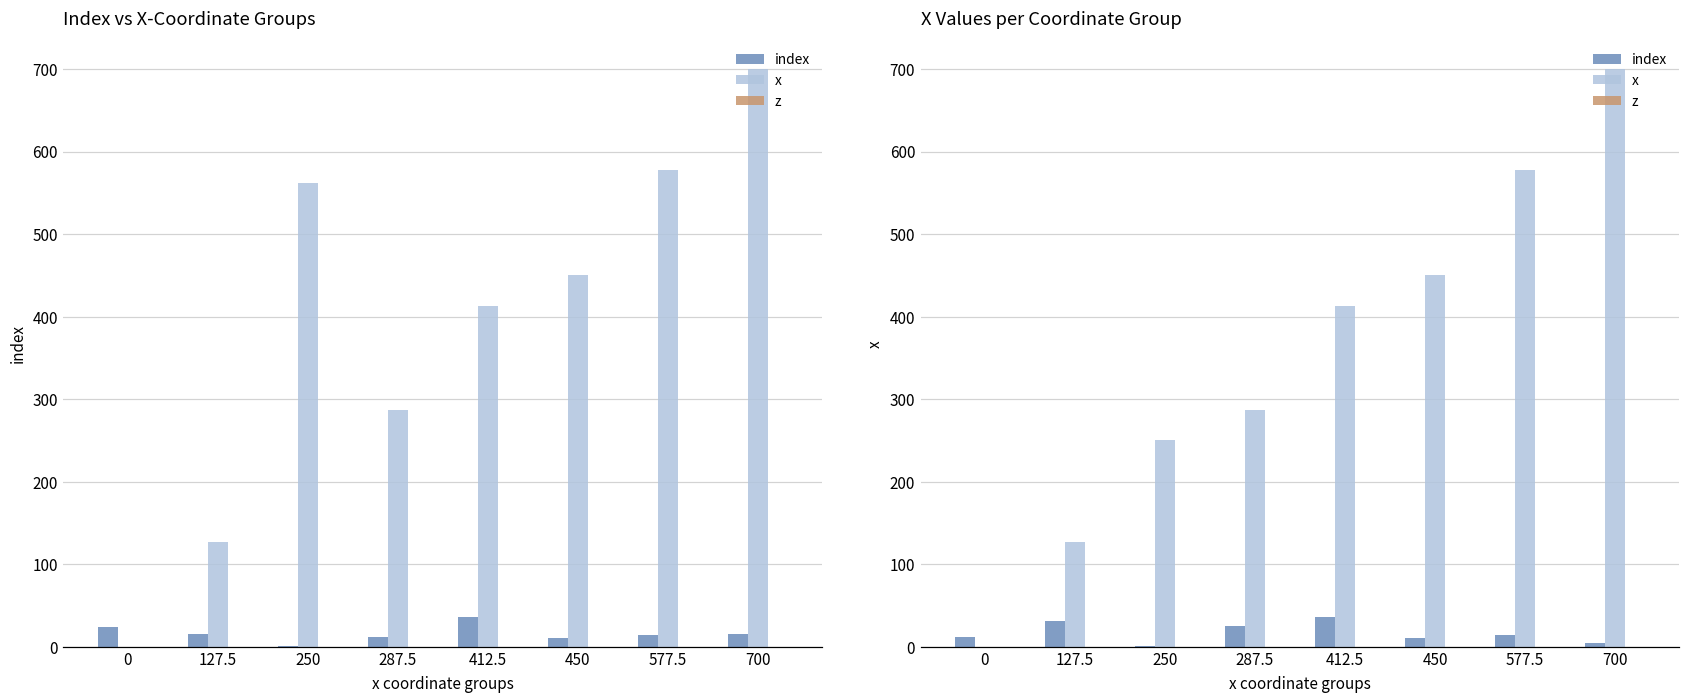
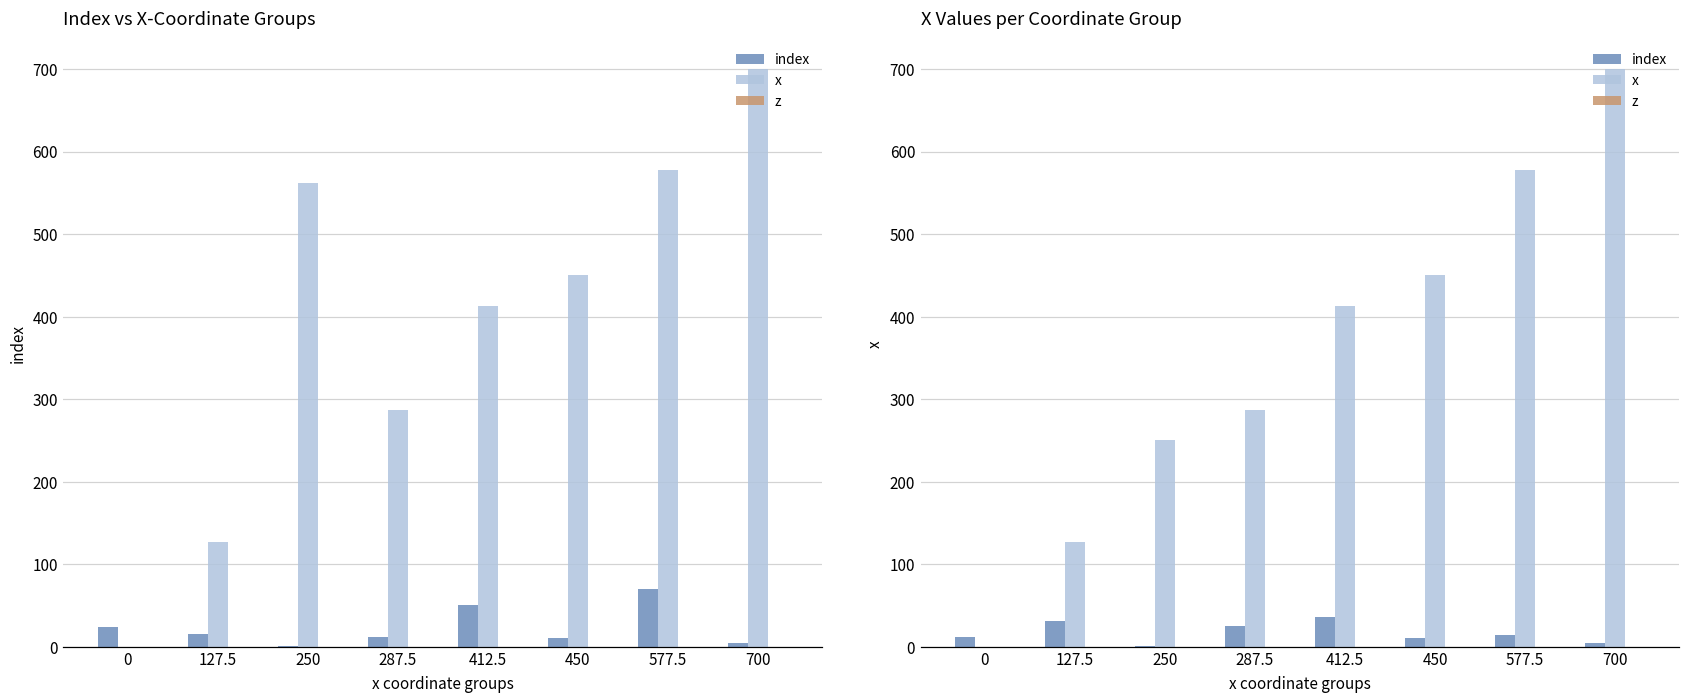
Index vs X-Coordinate Groups, index, 412.5: 40 -> 50
Index vs X-Coordinate Groups, index, 577.5: 10 -> 70
Index vs X-Coordinate Groups, index, 700: 20 -> 10
